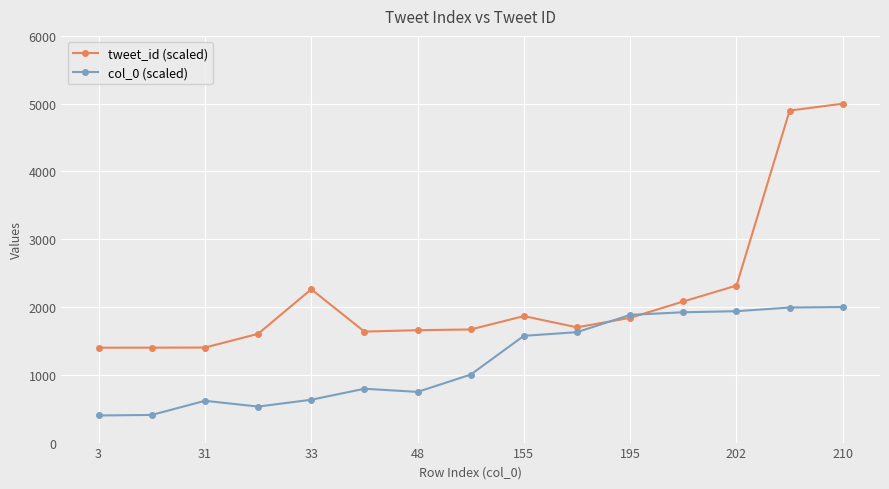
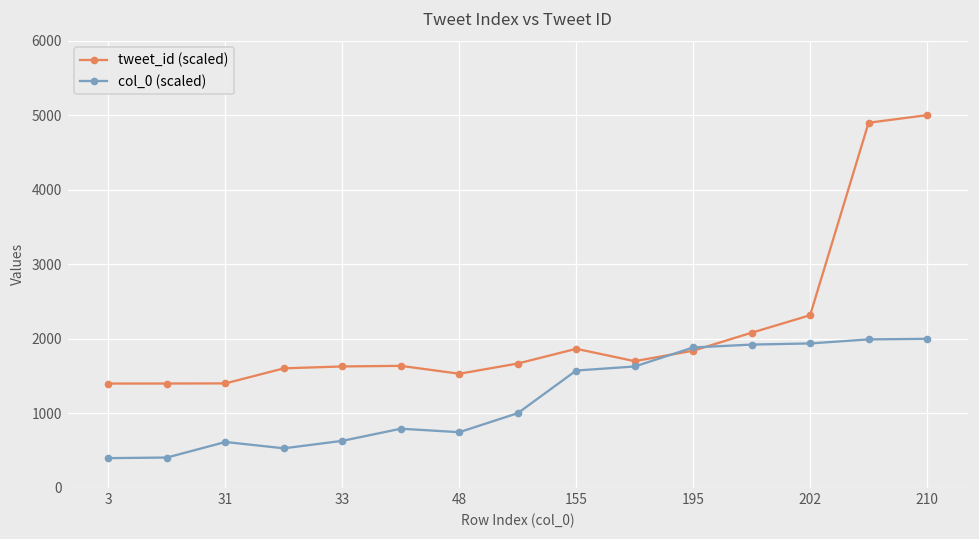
tweet_id (scaled), 33: 2300 -> 1600
tweet_id (scaled), 48: 1700 -> 1500
